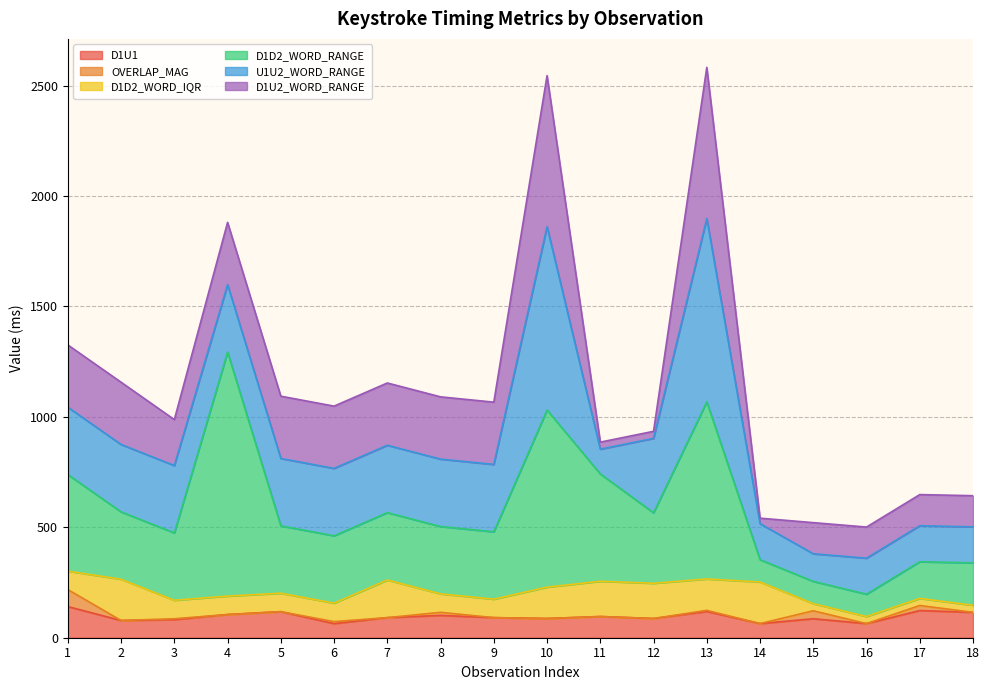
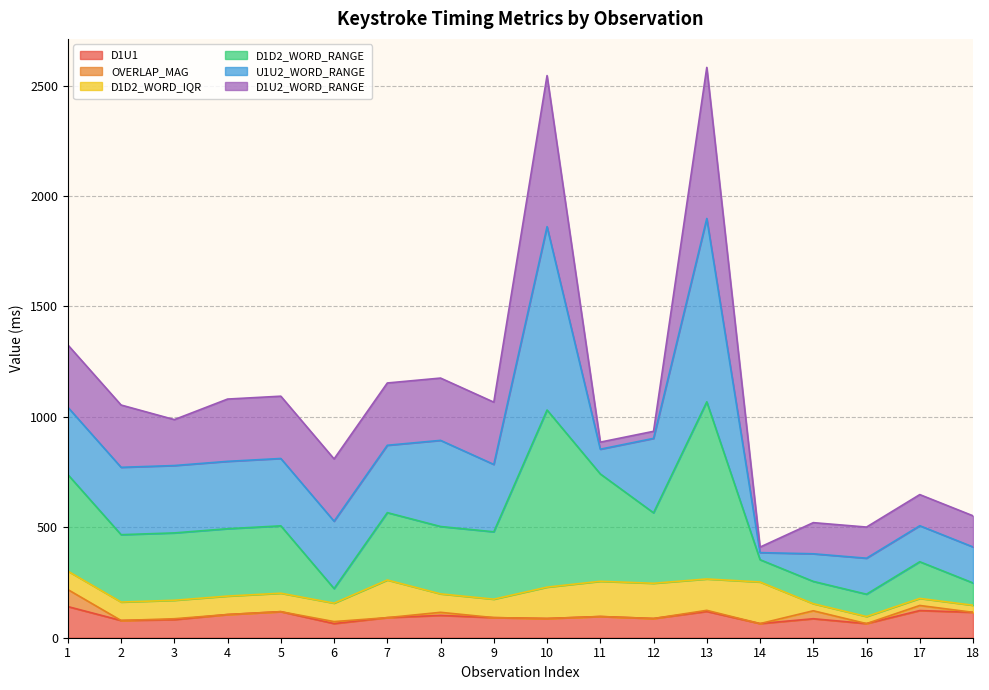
D1D2_WORD_IQR, 2: 190 -> 80
D1D2_WORD_RANGE, 4: 1110 -> 310
D1D2_WORD_RANGE, 6: 310 -> 70
U1U2_WORD_RANGE, 8: 310 -> 390
U1U2_WORD_RANGE, 14: 160 -> 30
D1D2_WORD_RANGE, 18: 190 -> 100
